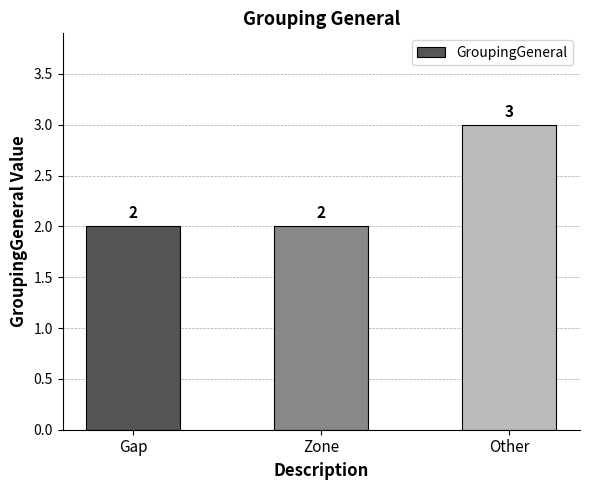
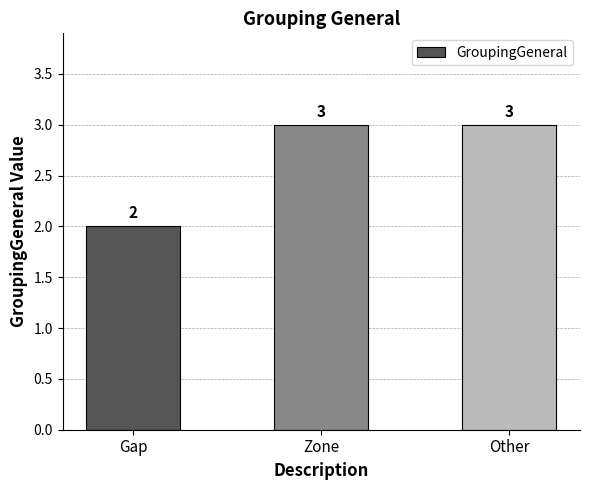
Zone: 2 -> 3
